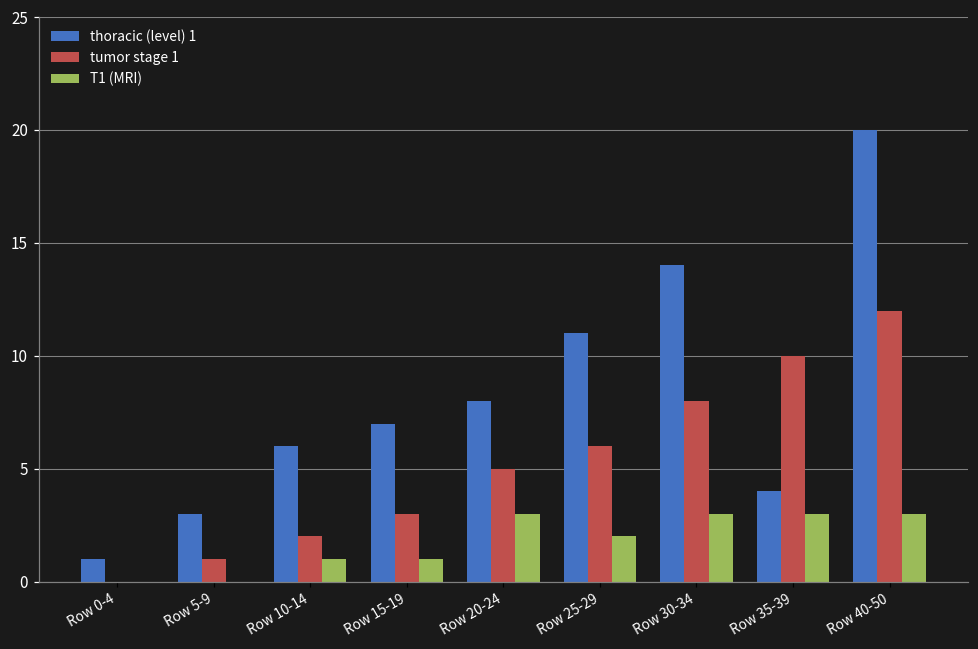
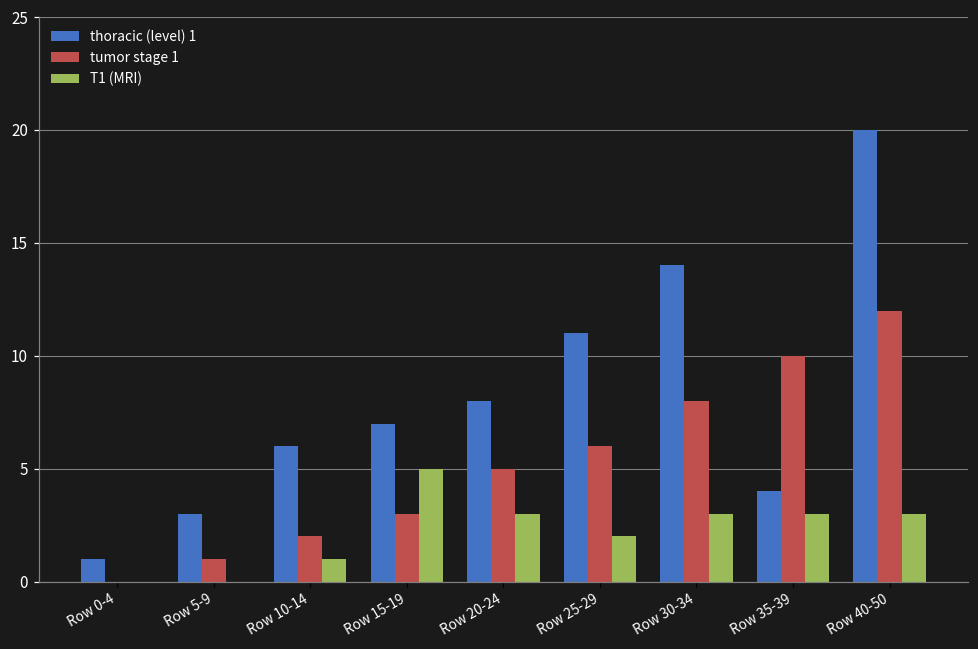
T1 (MRI), Row 15-19: 1 -> 5
